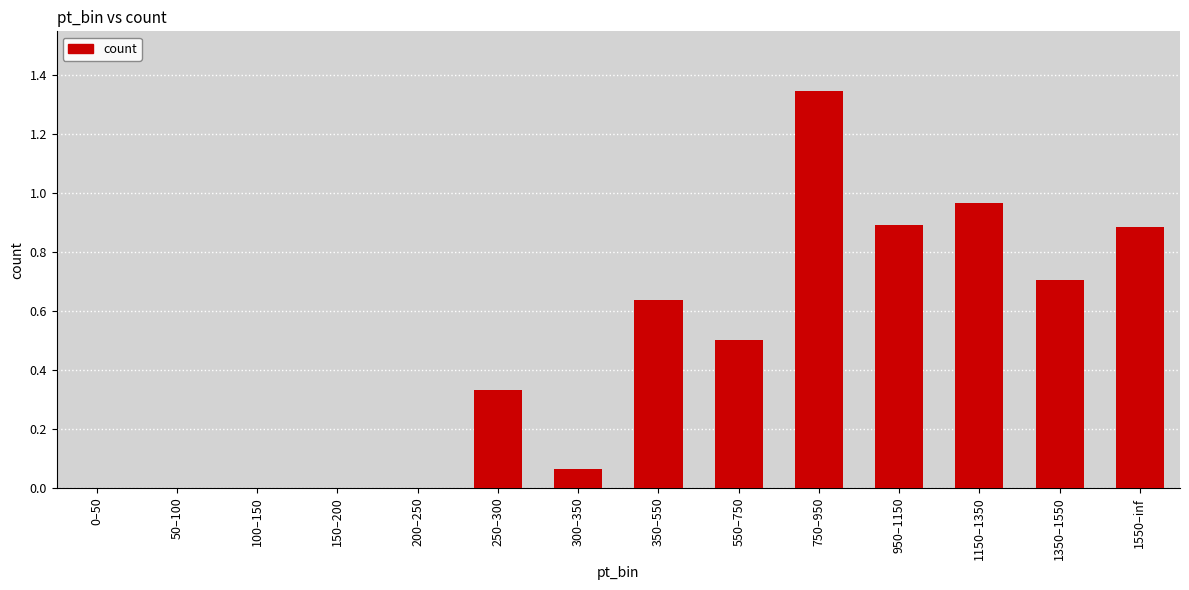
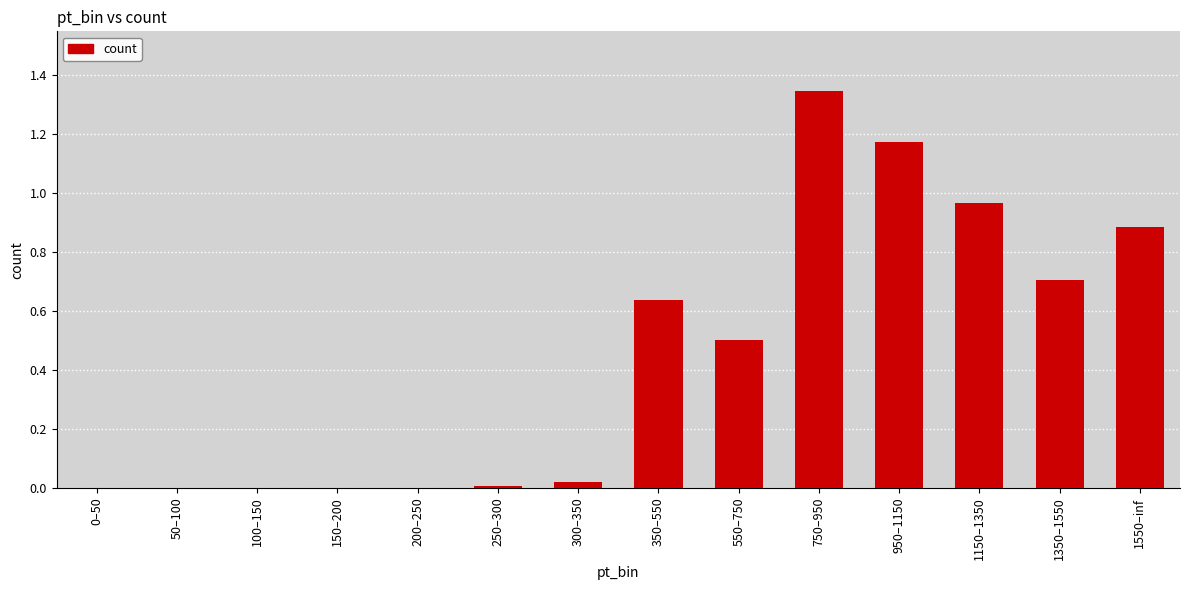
250–300: 0.33 -> 0.01
300–350: 0.06 -> 0.02
950–1150: 0.89 -> 1.17
